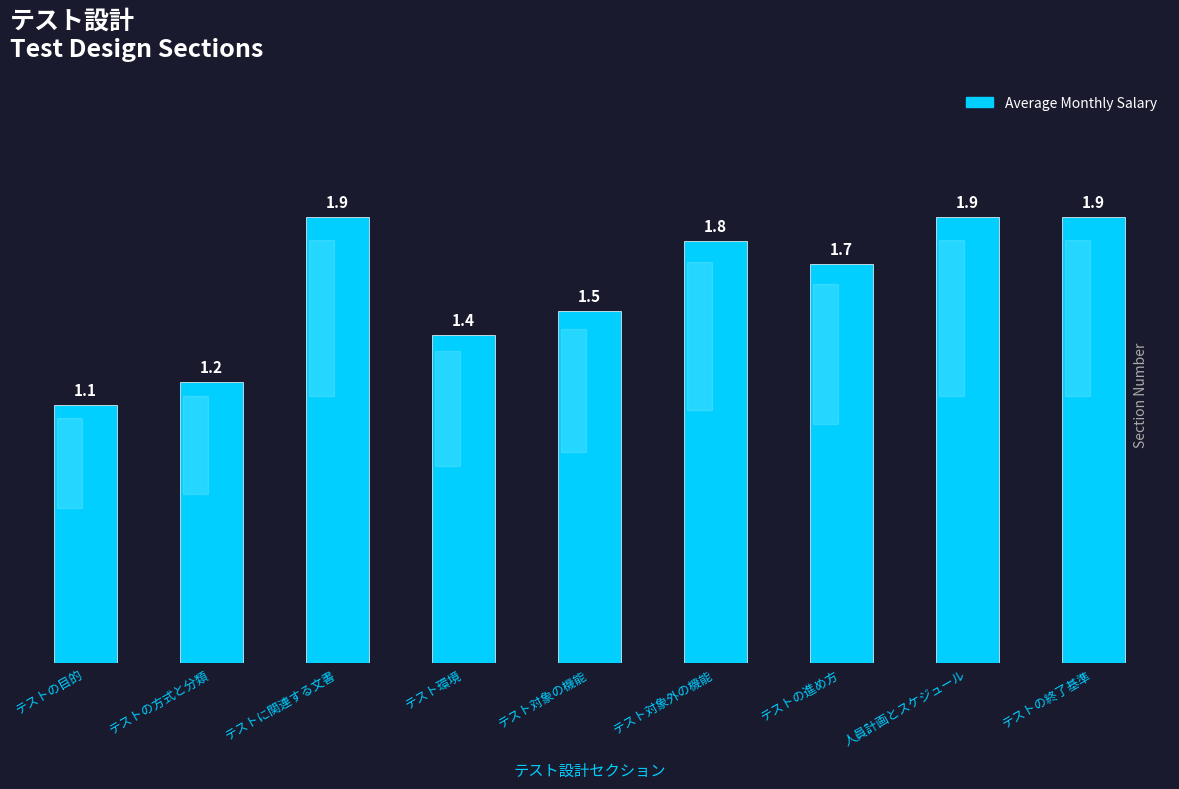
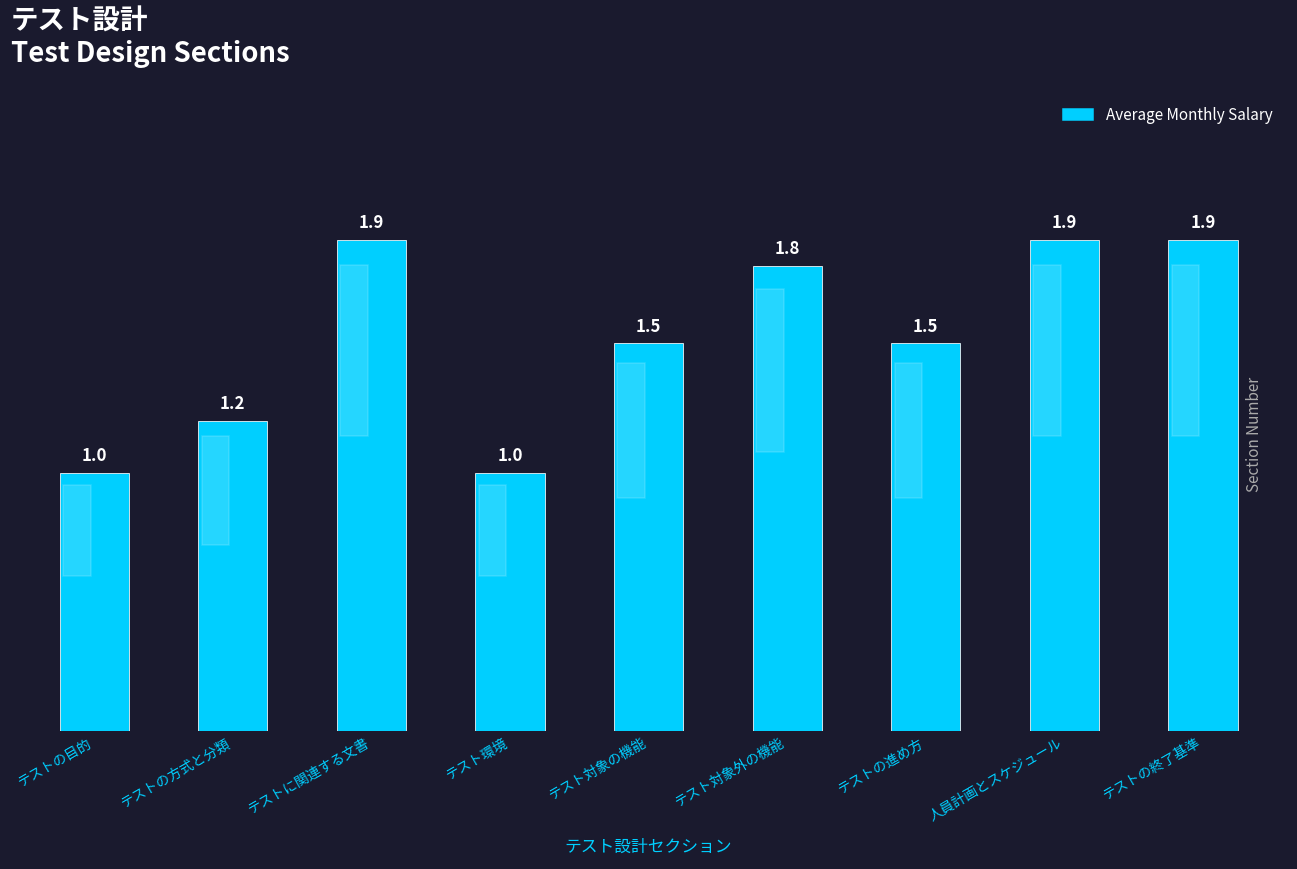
テストの目的: 1.1 -> 1.0
テスト環境: 1.4 -> 1.0
テストの進め方: 1.7 -> 1.5
